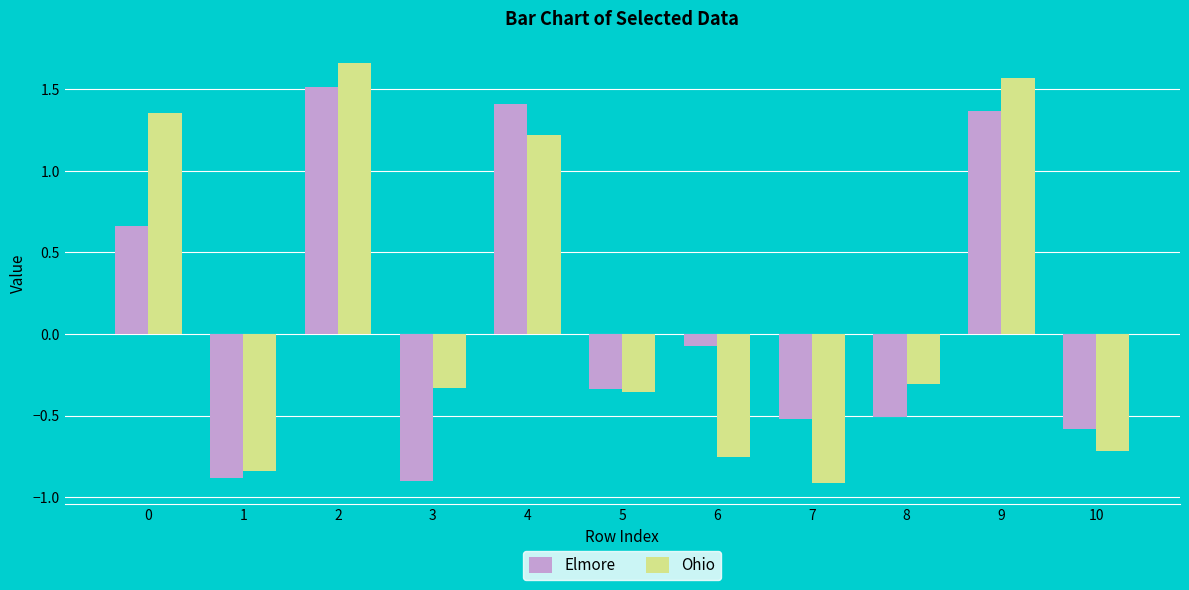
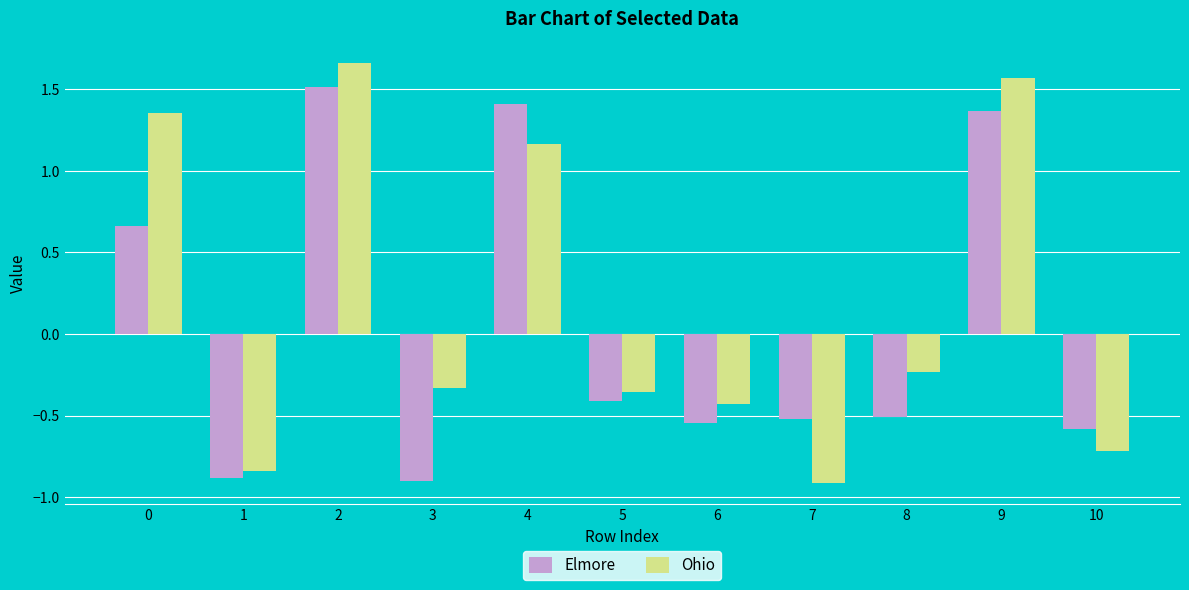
Ohio, 4: 1.22 -> 1.17
Elmore, 5: -0.34 -> -0.41
Elmore, 6: -0.07 -> -0.54
Ohio, 6: -0.75 -> -0.43
Ohio, 8: -0.30 -> -0.24
